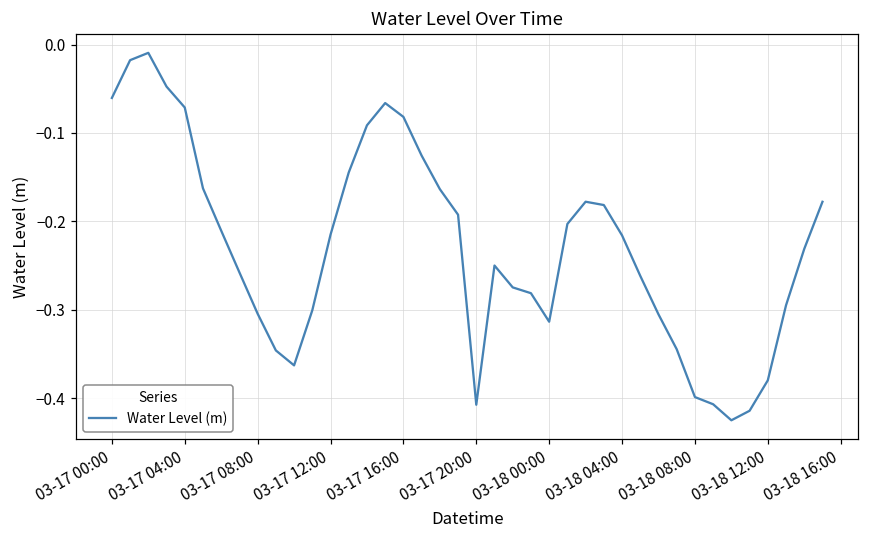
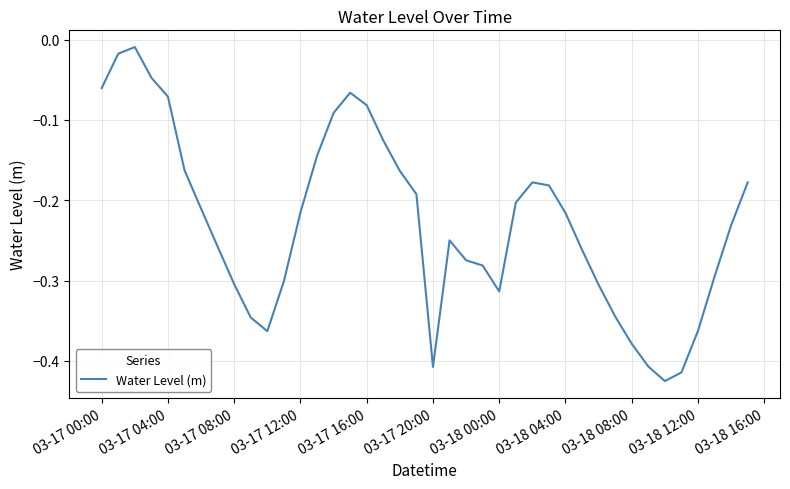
03-18 08:00: -0.40 -> -0.38
03-18 12:00: -0.38 -> -0.36
